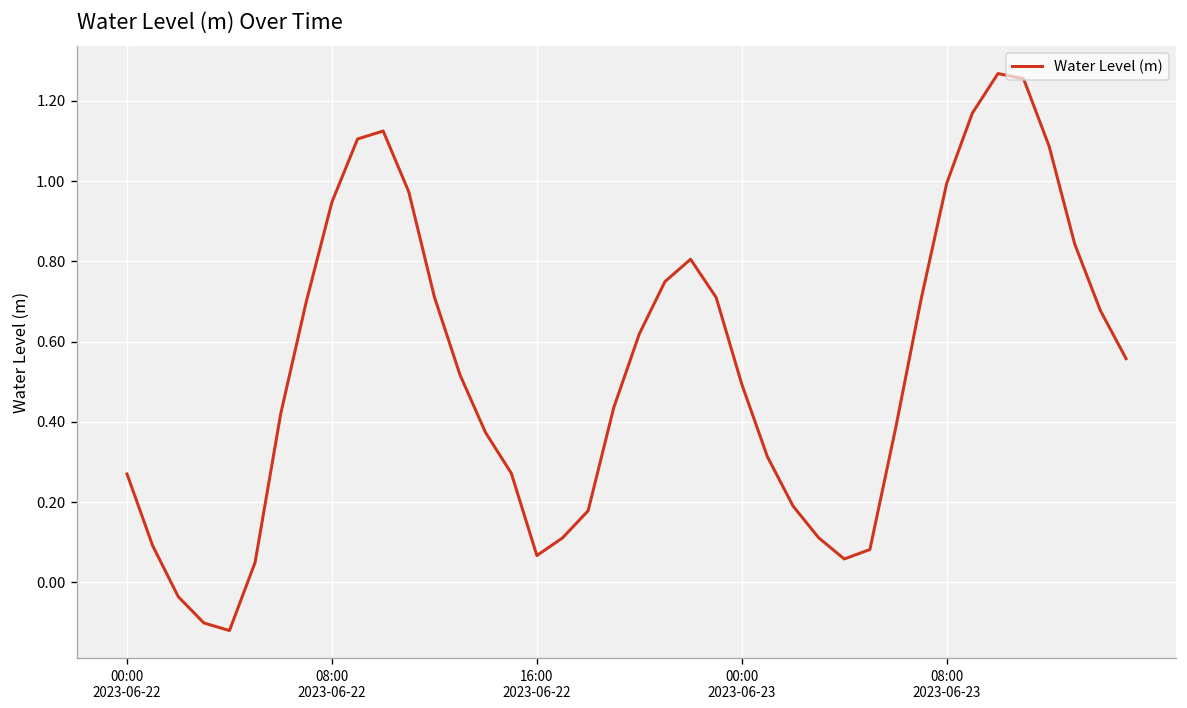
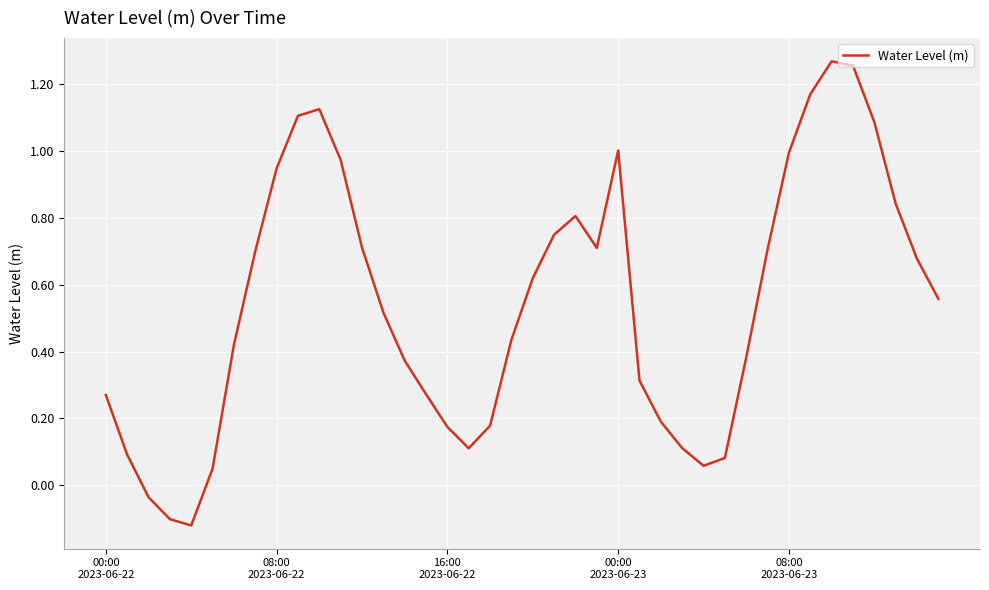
16:00 2023-06-22: 0.07 -> 0.17
00:00 2023-06-23: 0.49 -> 1.00
